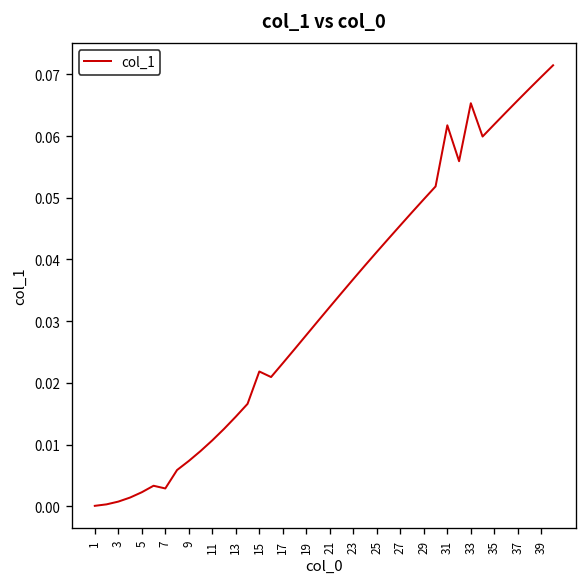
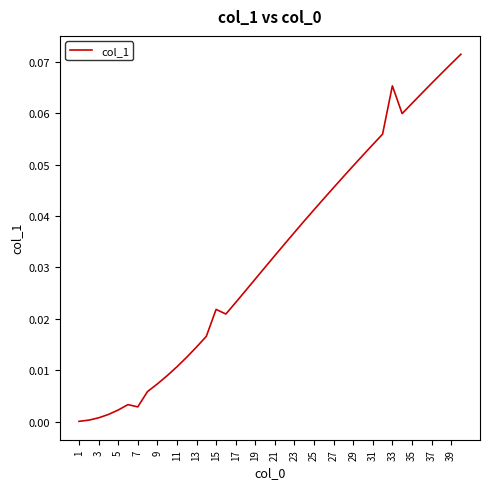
31: 0.062 -> 0.054
